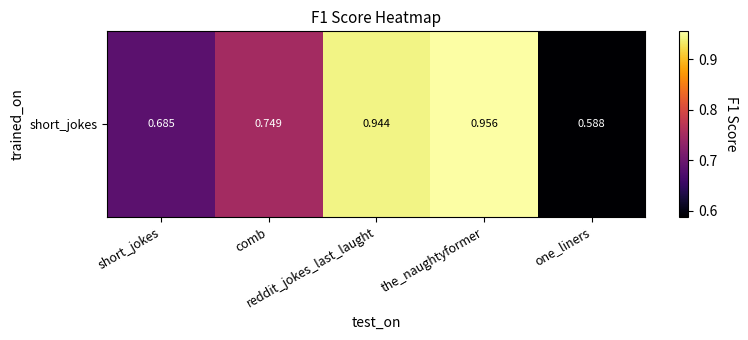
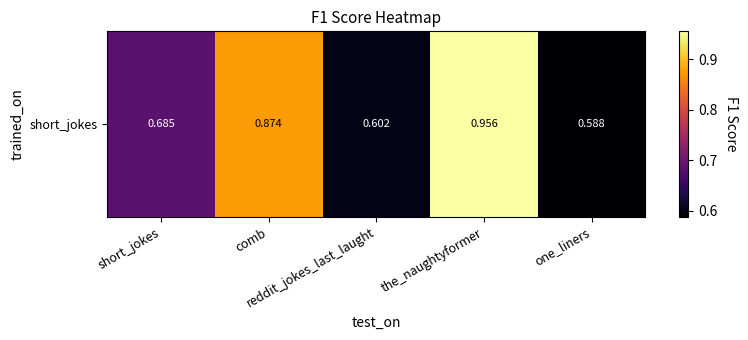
short_jokes, comb: 0.749 -> 0.874
short_jokes, reddit_jokes_last_laught: 0.944 -> 0.602
